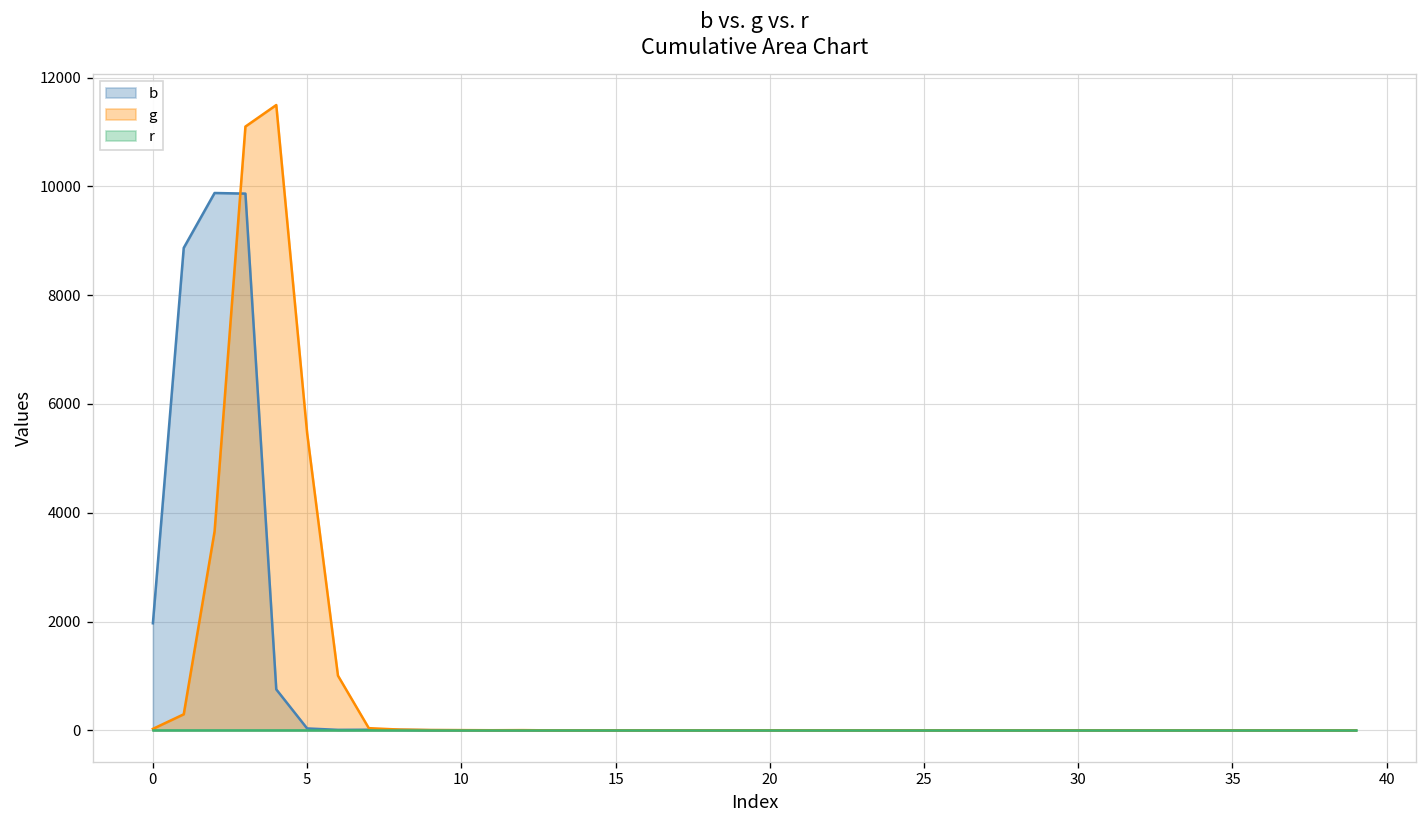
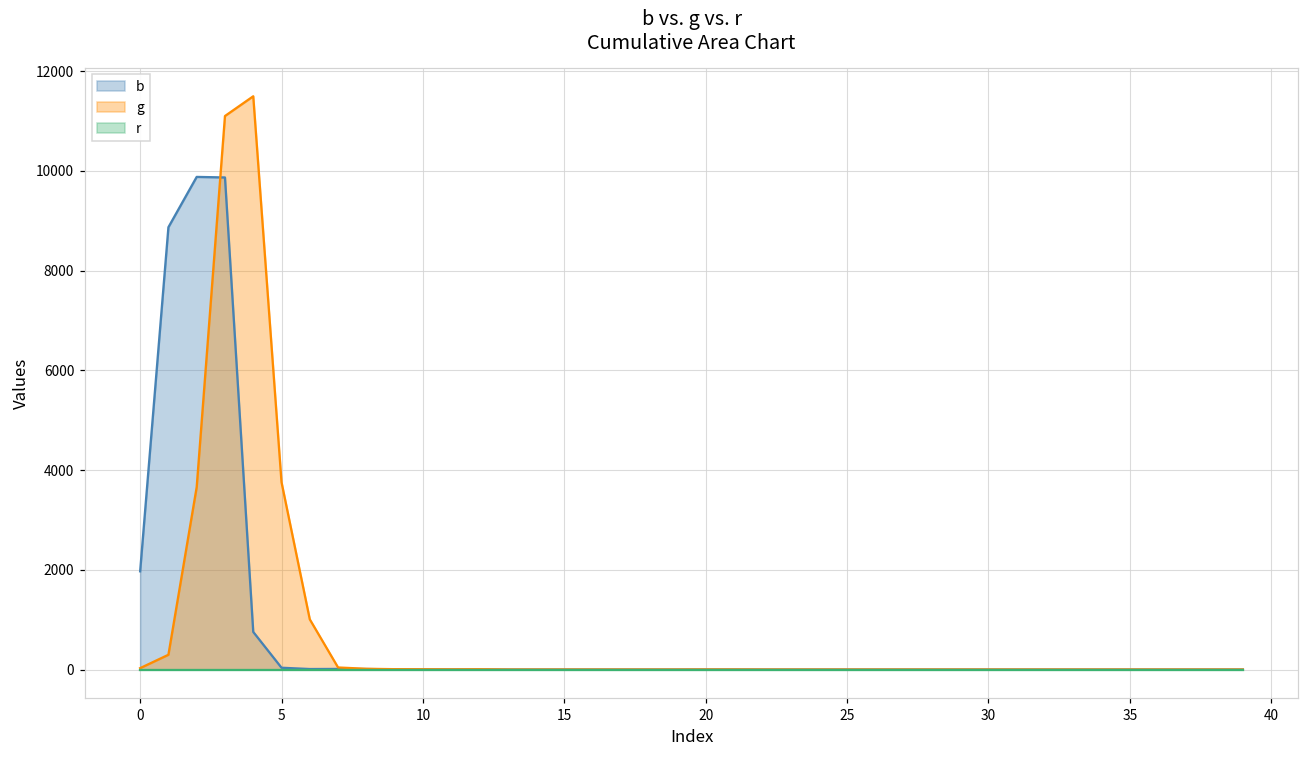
g, 5: 5500 -> 3800
